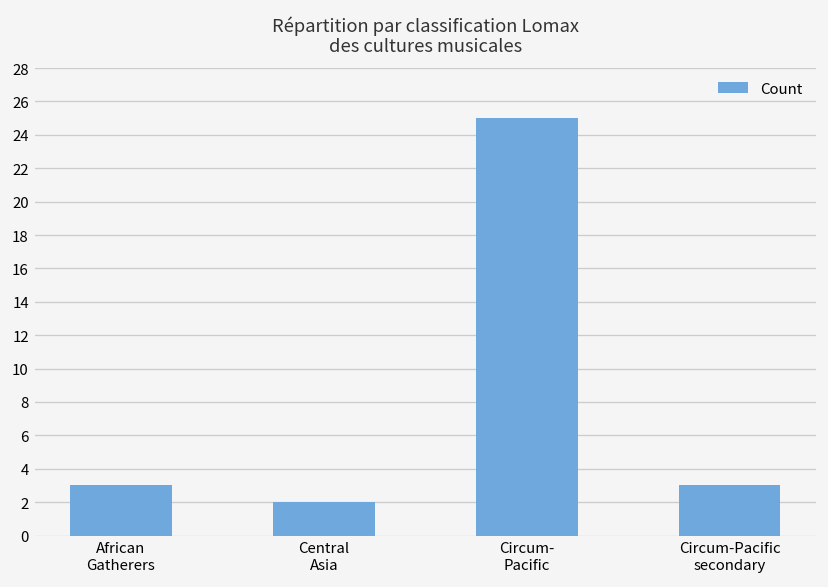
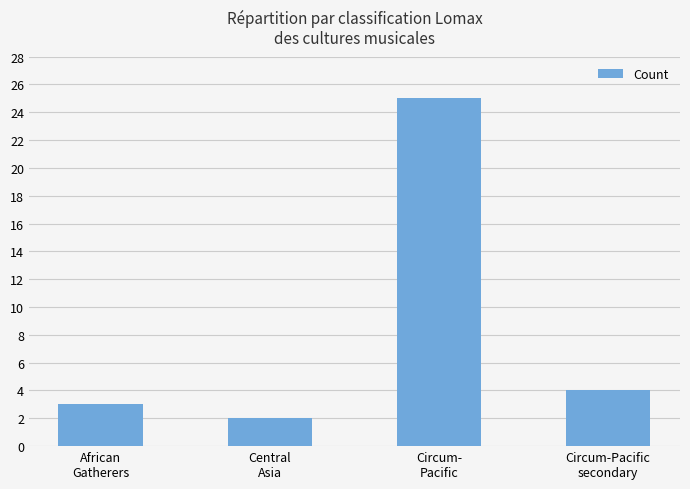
Circum-Pacific secondary: 3 -> 4
